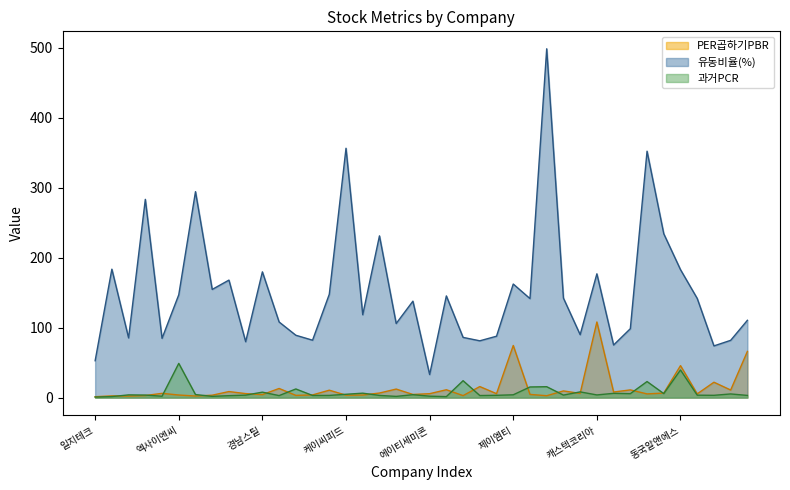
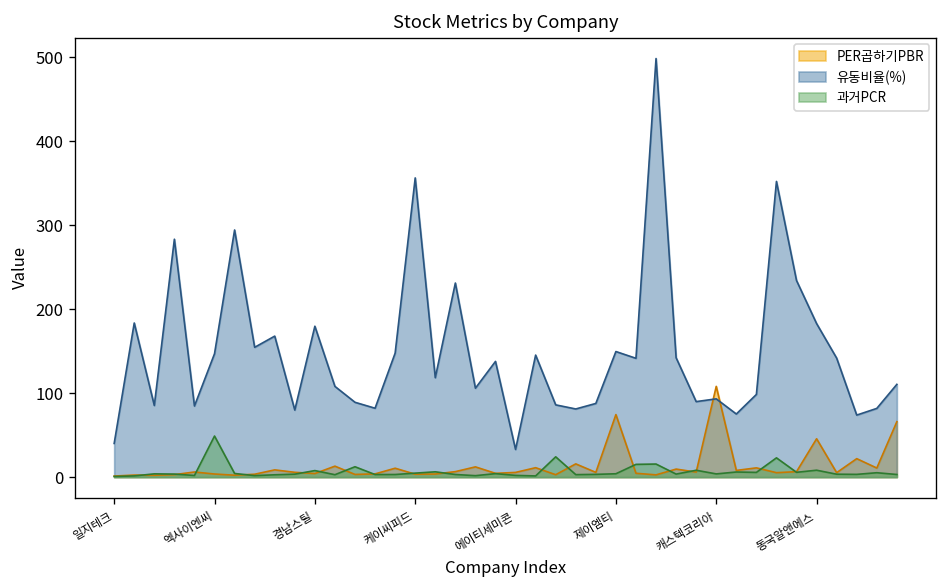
유동비율(%), 일지테크: 50 -> 40
유동비율(%), 제이엠티: 160 -> 150
유동비율(%), 캐스텍코리아: 180 -> 90
과거PCR, 동국알앤에스: 40 -> 10
